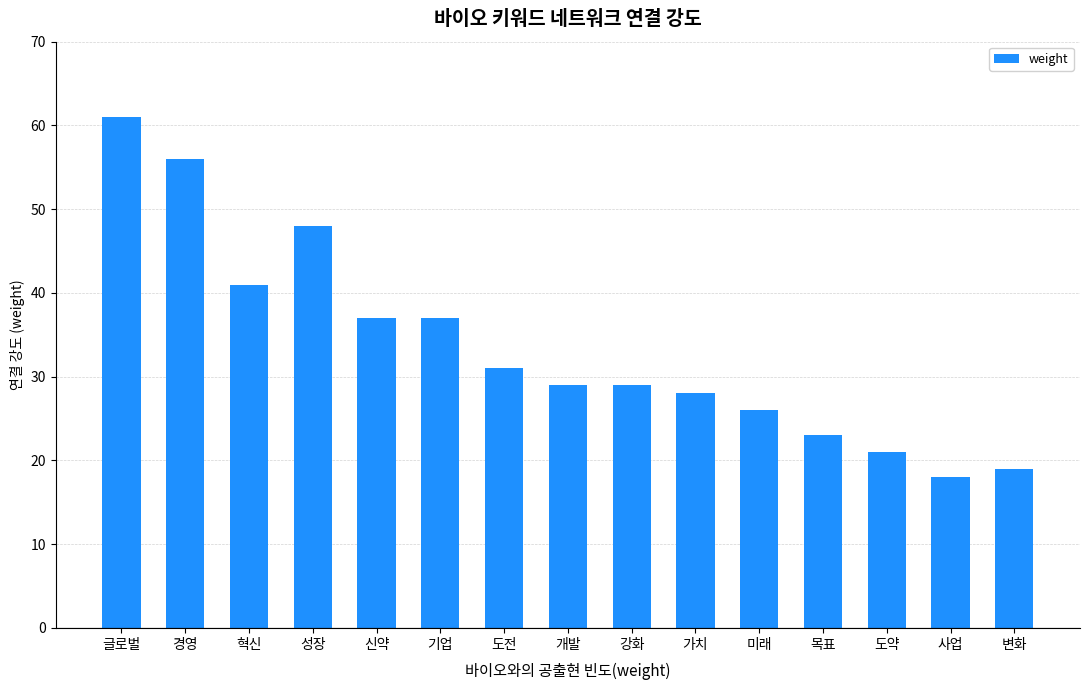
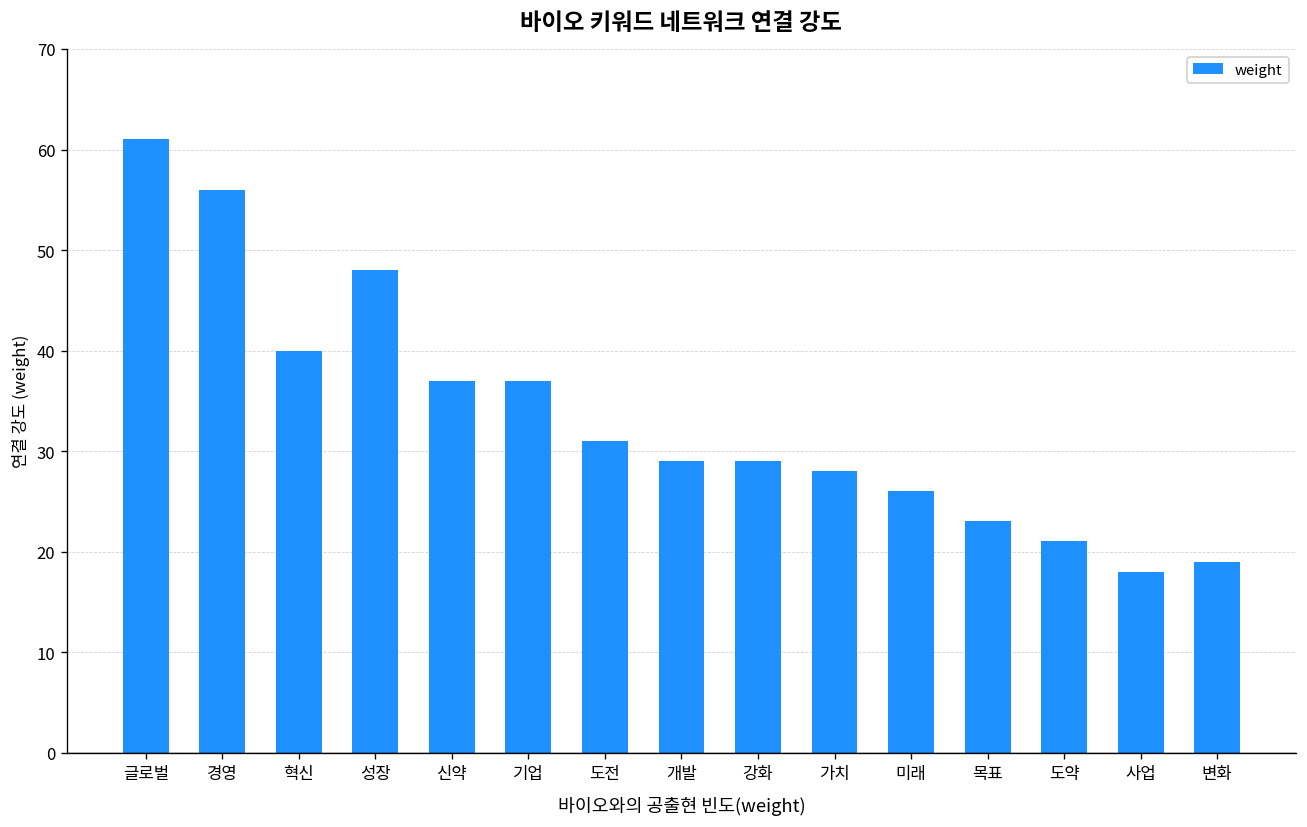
혁신: 41 -> 40
